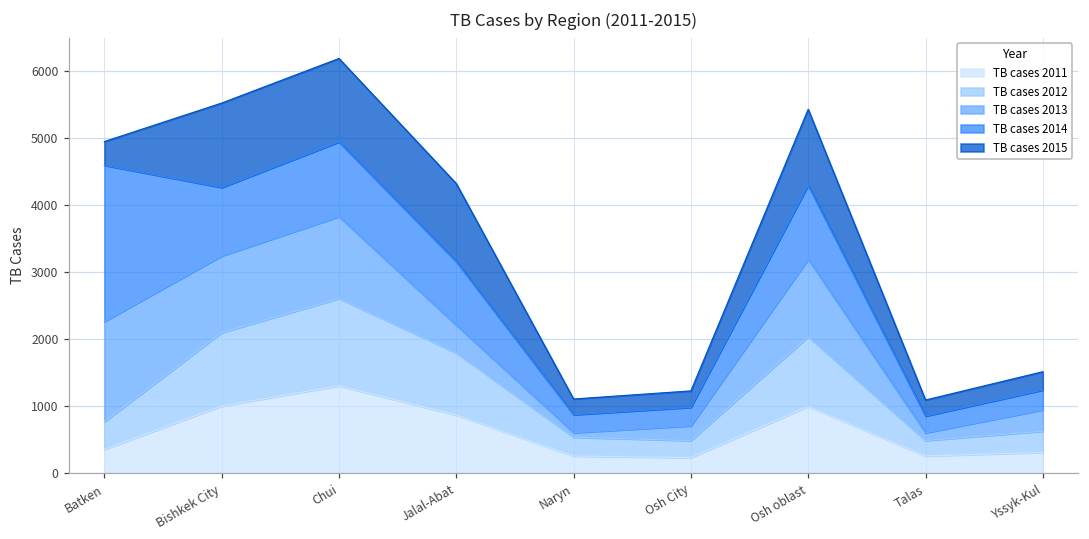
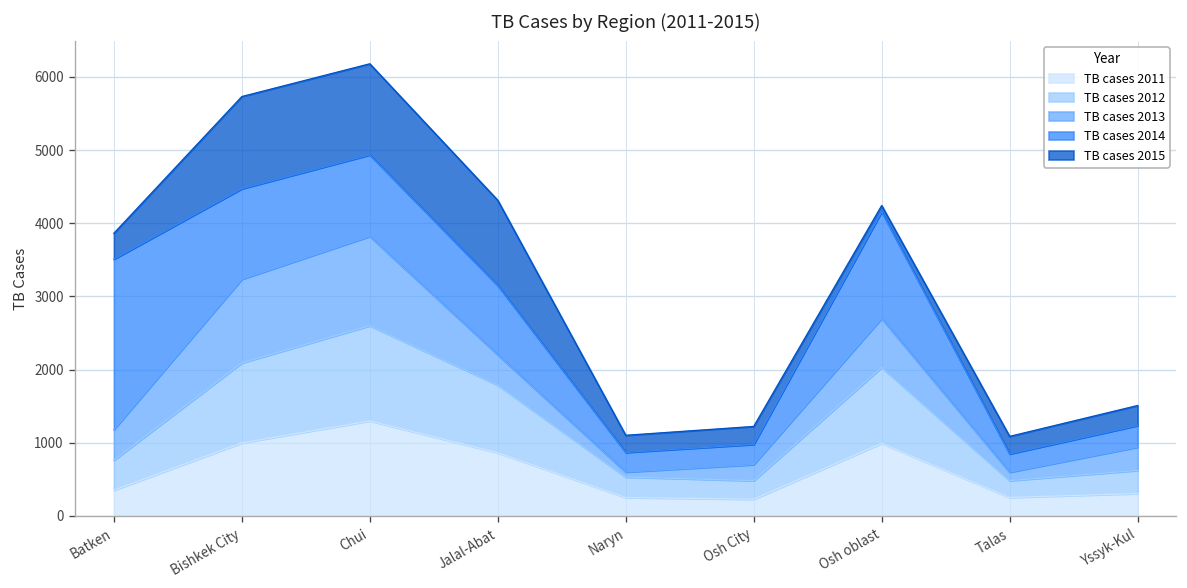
TB cases 2013, Batken: 1500 -> 400
TB cases 2014, Bishkek City: 1000 -> 1200
TB cases 2013, Osh oblast: 1200 -> 700
TB cases 2014, Osh oblast: 1100 -> 1500
TB cases 2015, Osh oblast: 1100 -> 100
